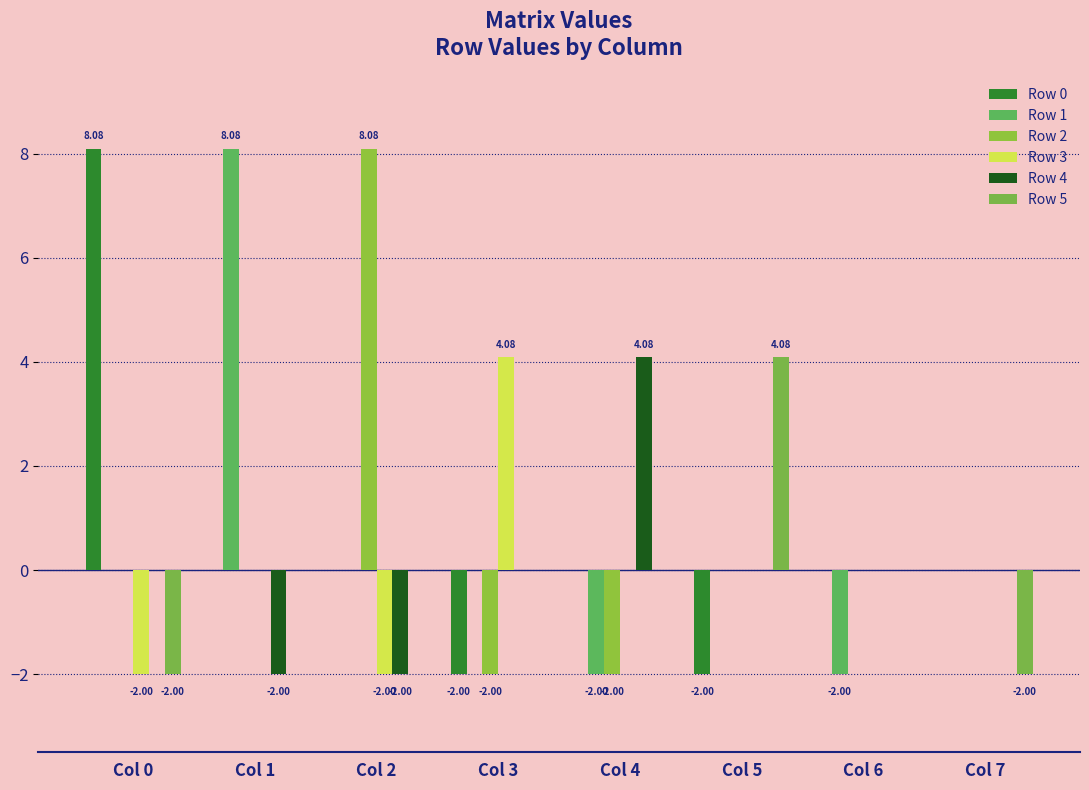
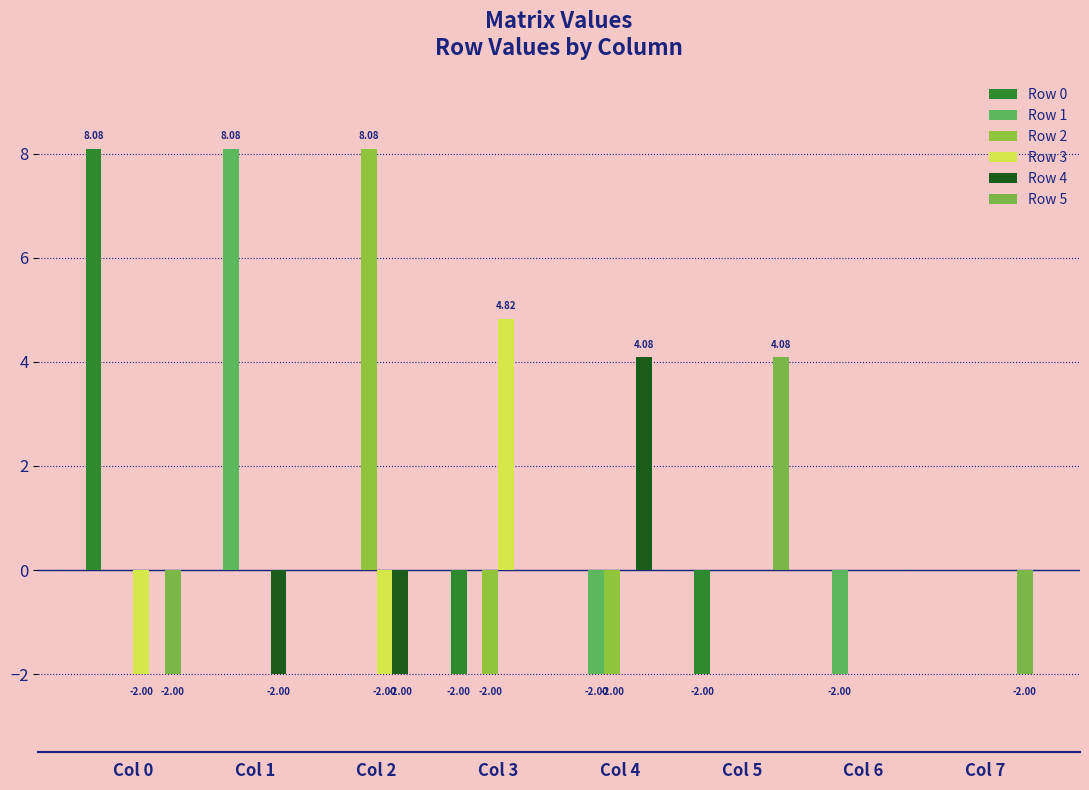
Row 3, Col 3: 4.08 -> 4.82
